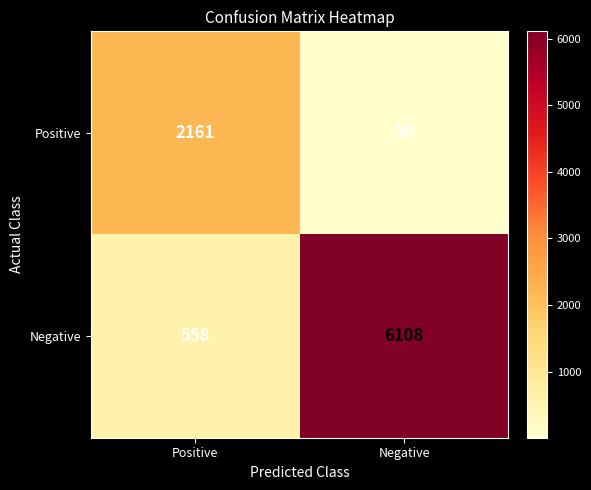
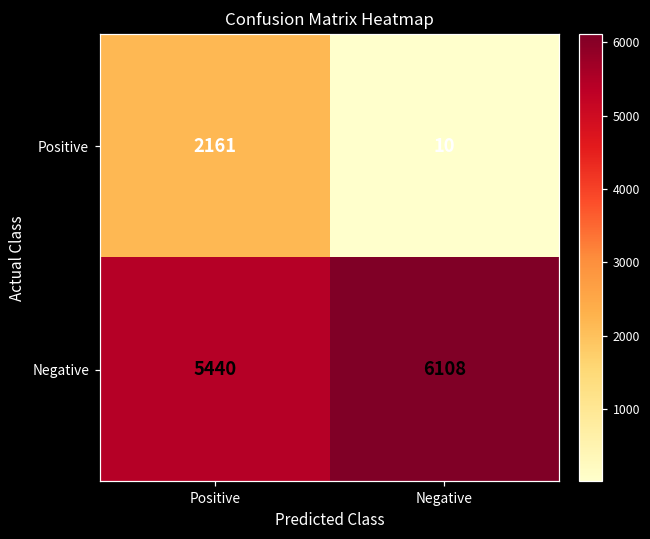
Negative, Positive: 558 -> 5440
